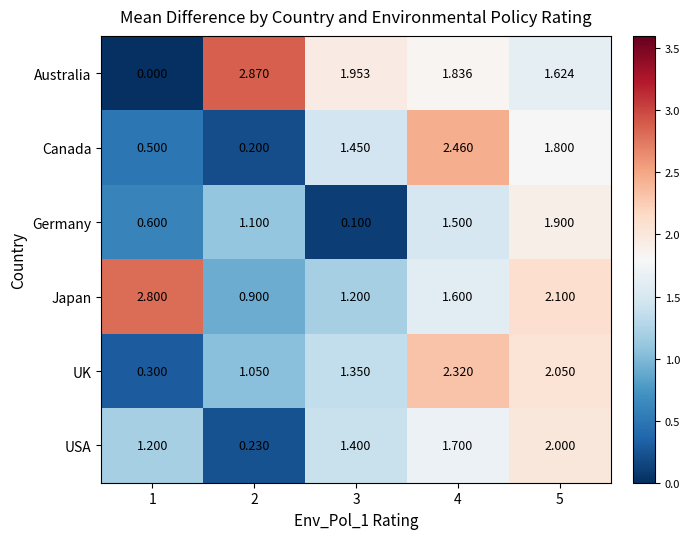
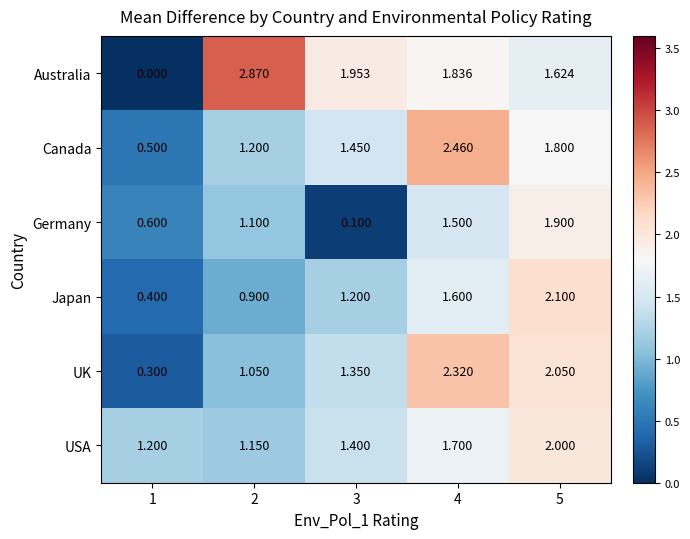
Canada, 2: 0.200 -> 1.200
Japan, 1: 2.800 -> 0.400
USA, 2: 0.230 -> 1.150
